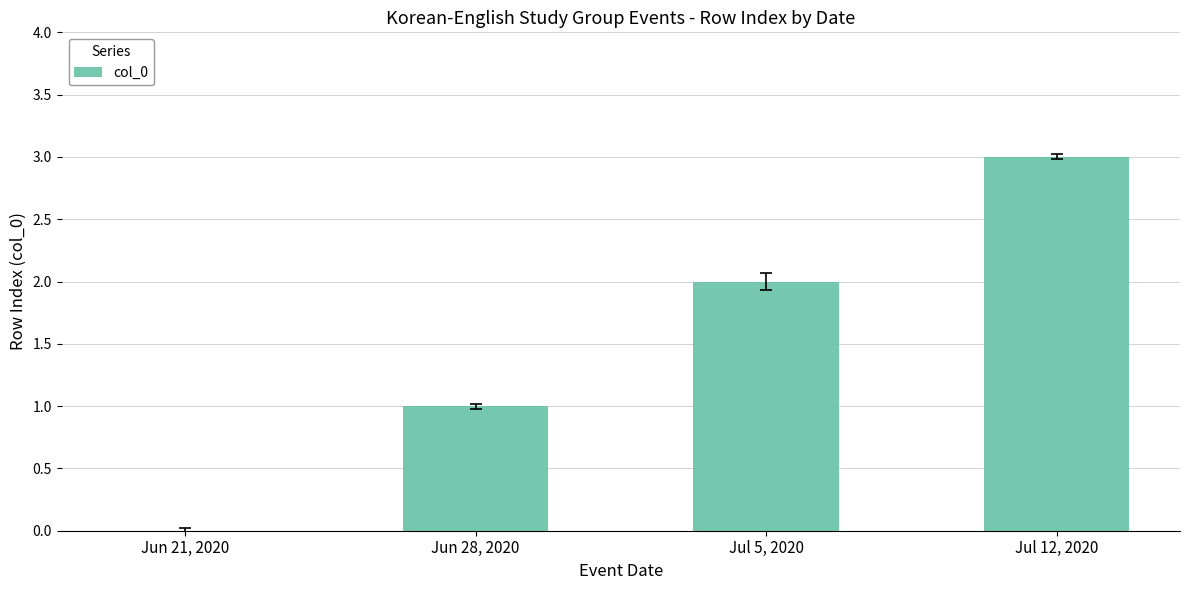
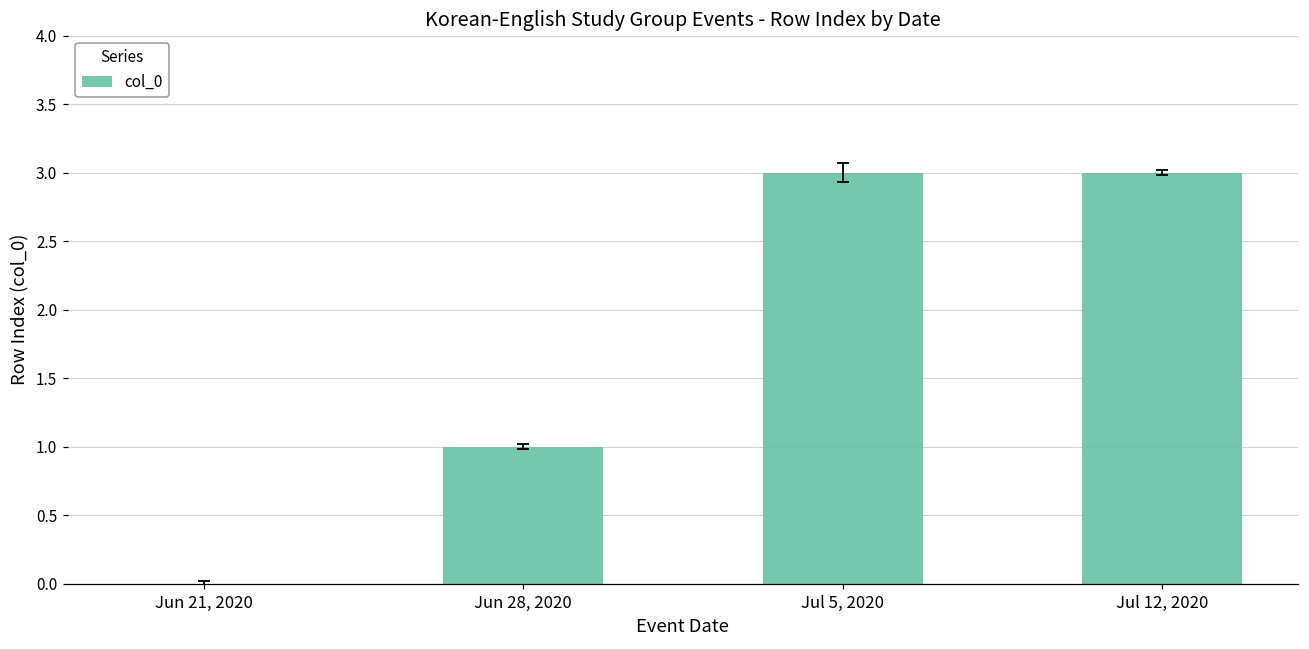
col_0, Jul 5, 2020: 2 -> 3
